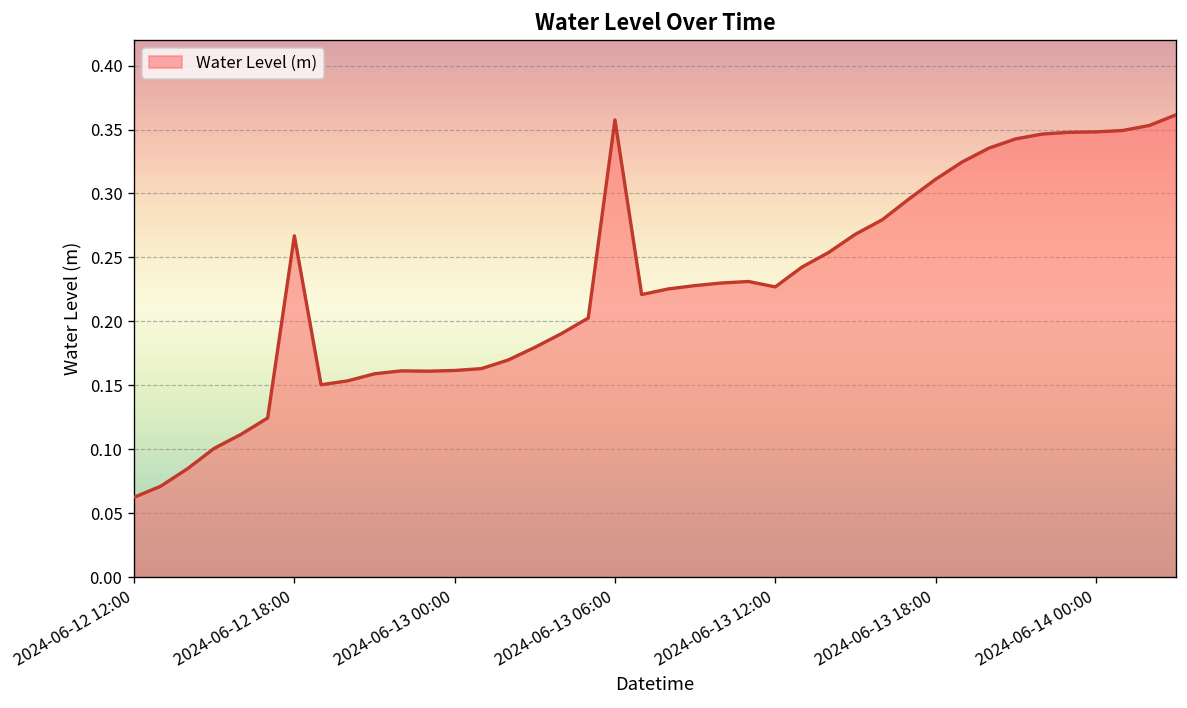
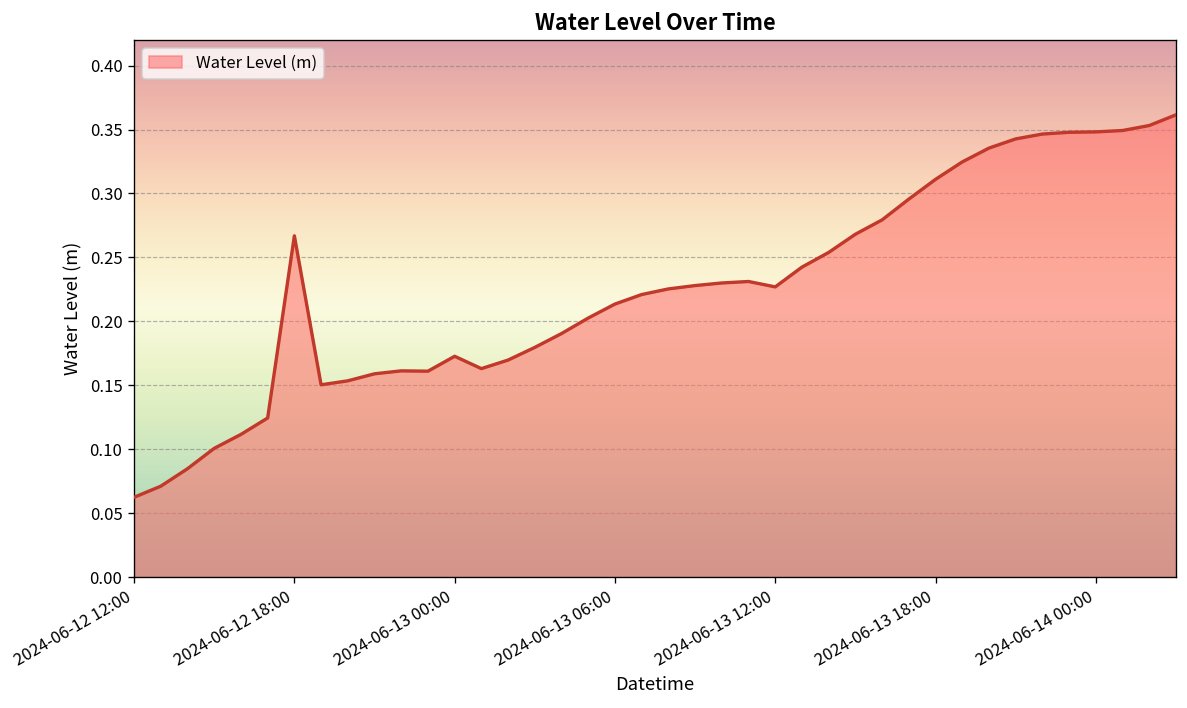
2024-06-13 00:00: 0.162 -> 0.173
2024-06-13 06:00: 0.358 -> 0.214
